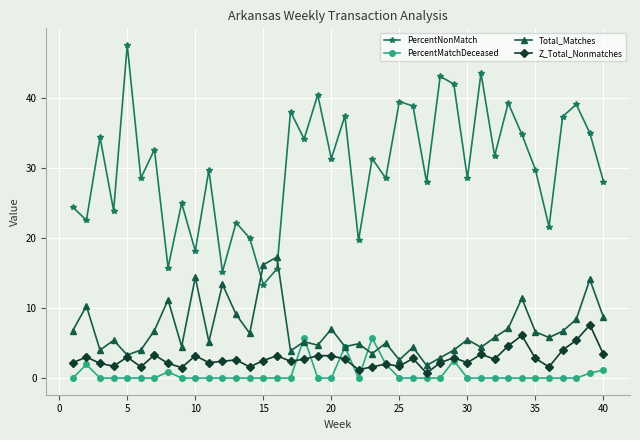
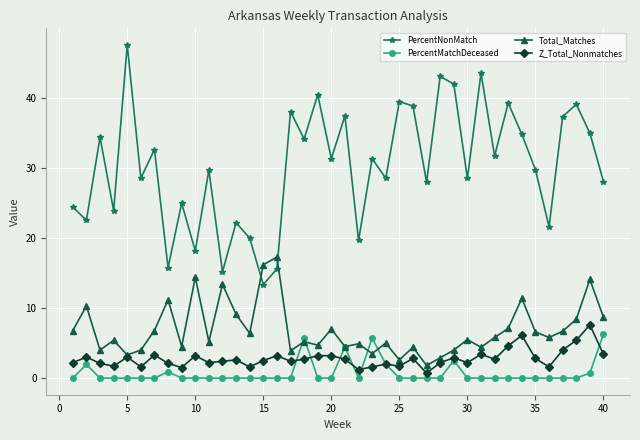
PercentMatchDeceased, 40: 1 -> 6
